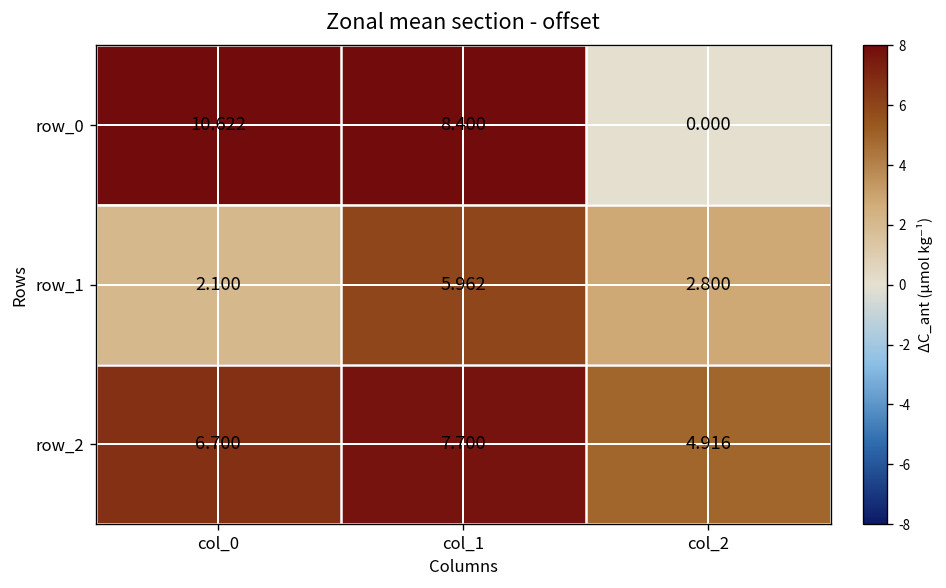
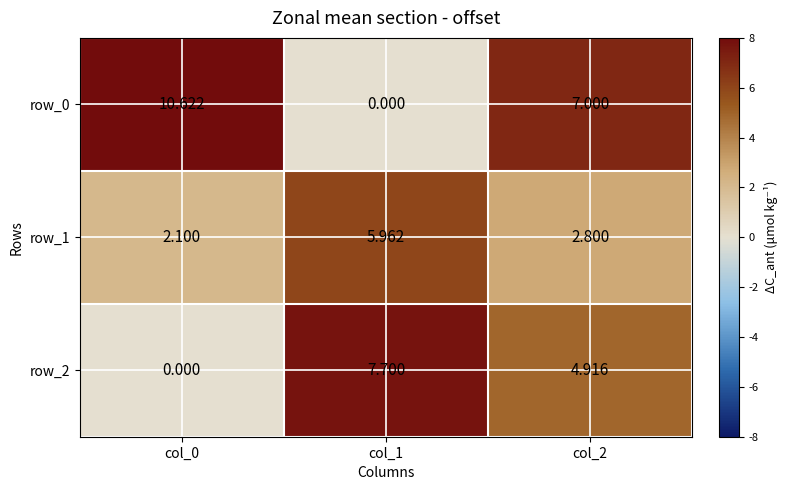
row_0, col_1: 8.400 -> 0.000
row_0, col_2: 0.000 -> 7.000
row_2, col_0: 6.700 -> 0.000
